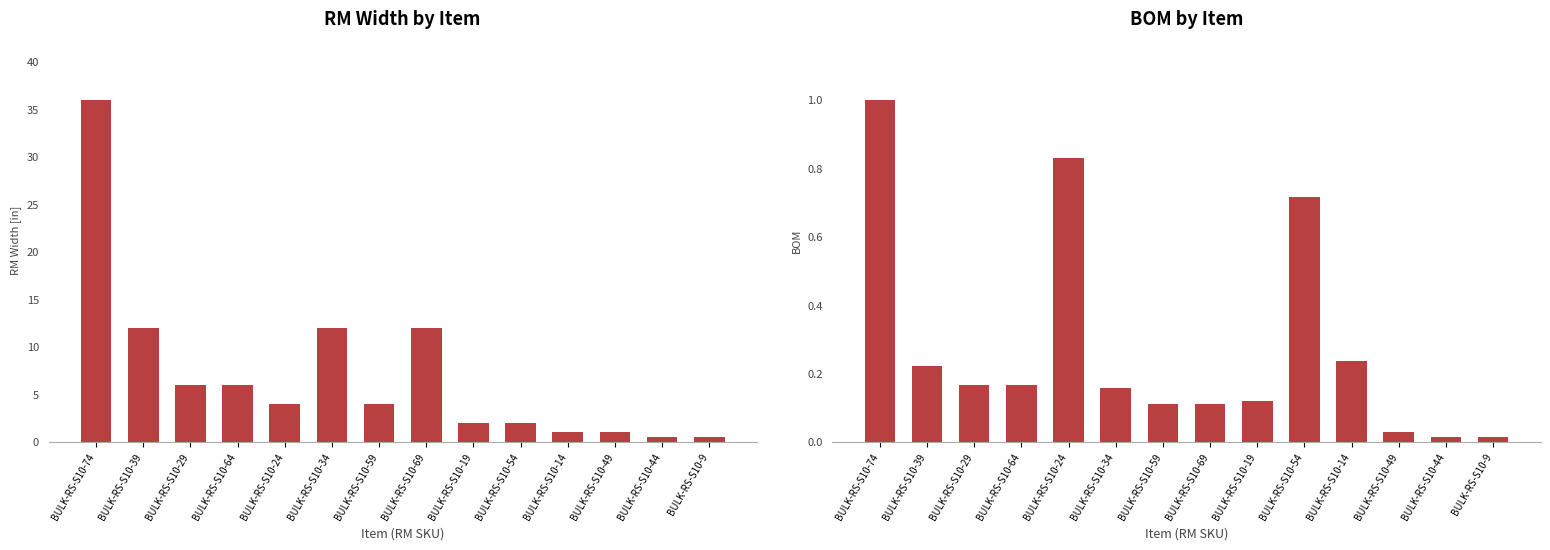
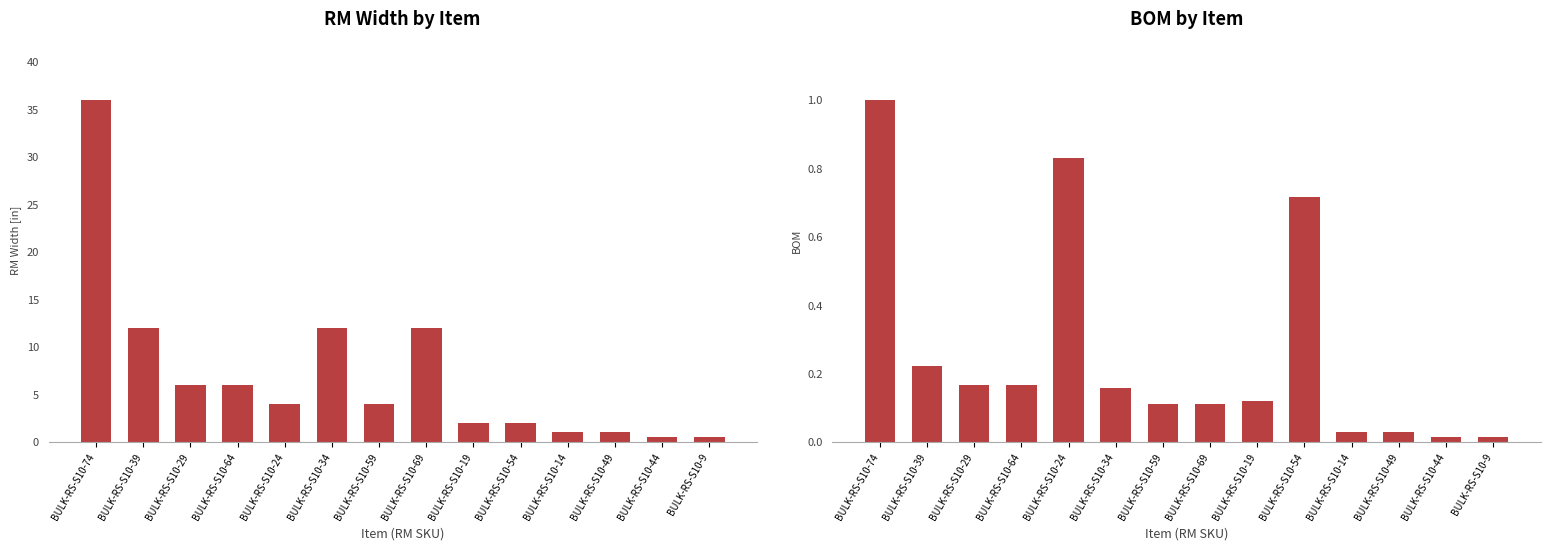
BOM by Item, BULK-RS-S10-14: 0.24 -> 0.03
